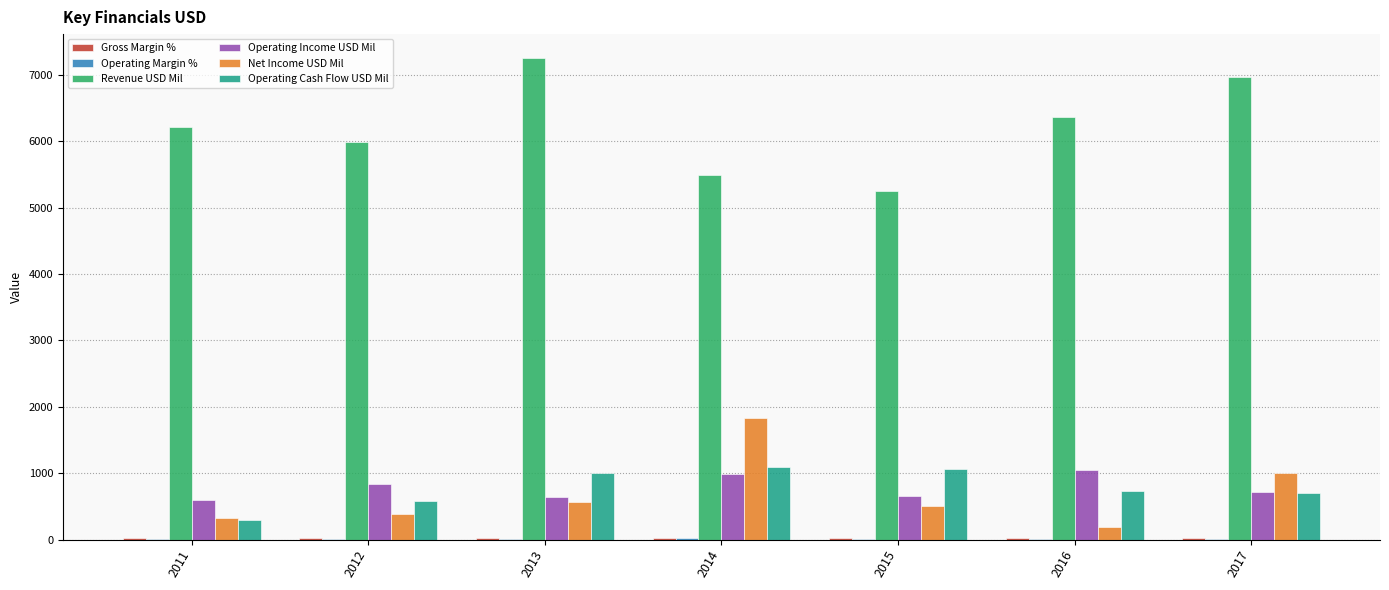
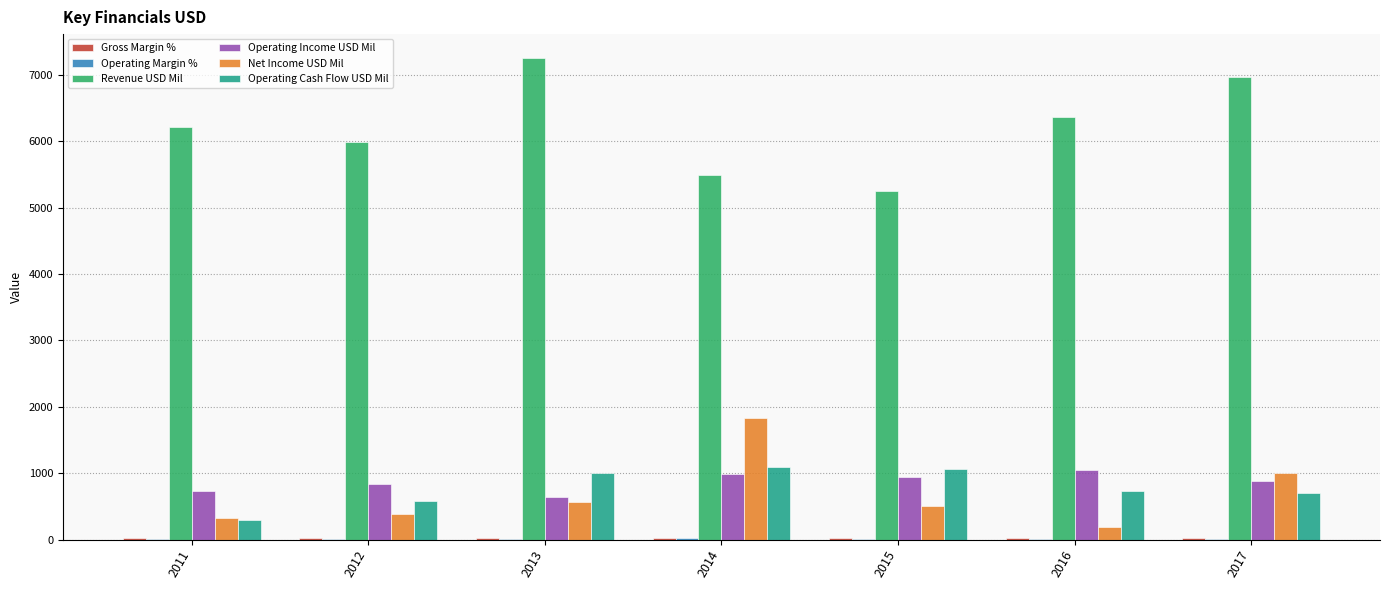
Operating Income USD Mil, 2011: 600 -> 700
Operating Income USD Mil, 2015: 700 -> 900
Operating Income USD Mil, 2017: 700 -> 900
